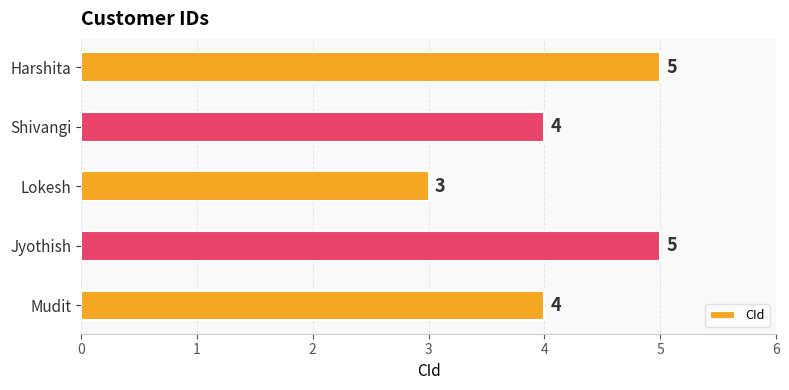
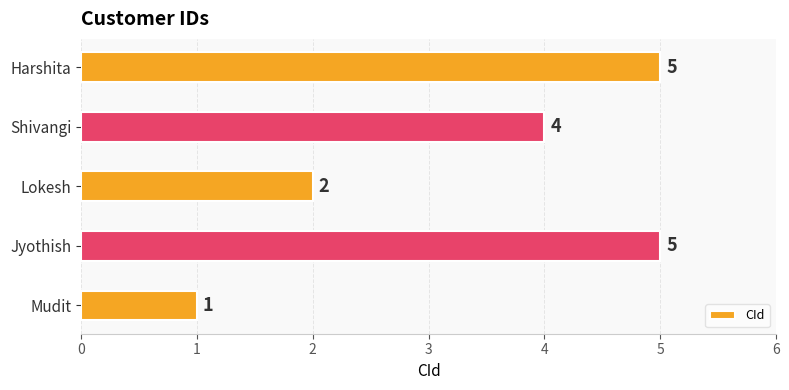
Lokesh: 3 -> 2
Mudit: 4 -> 1
